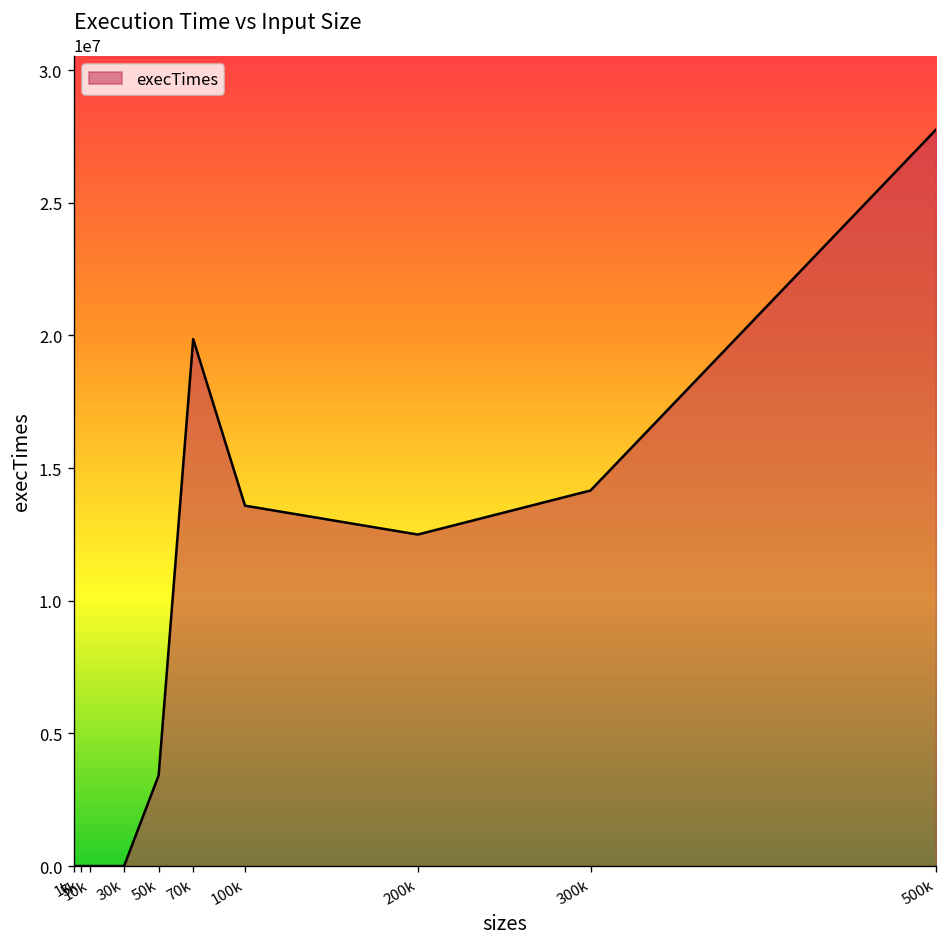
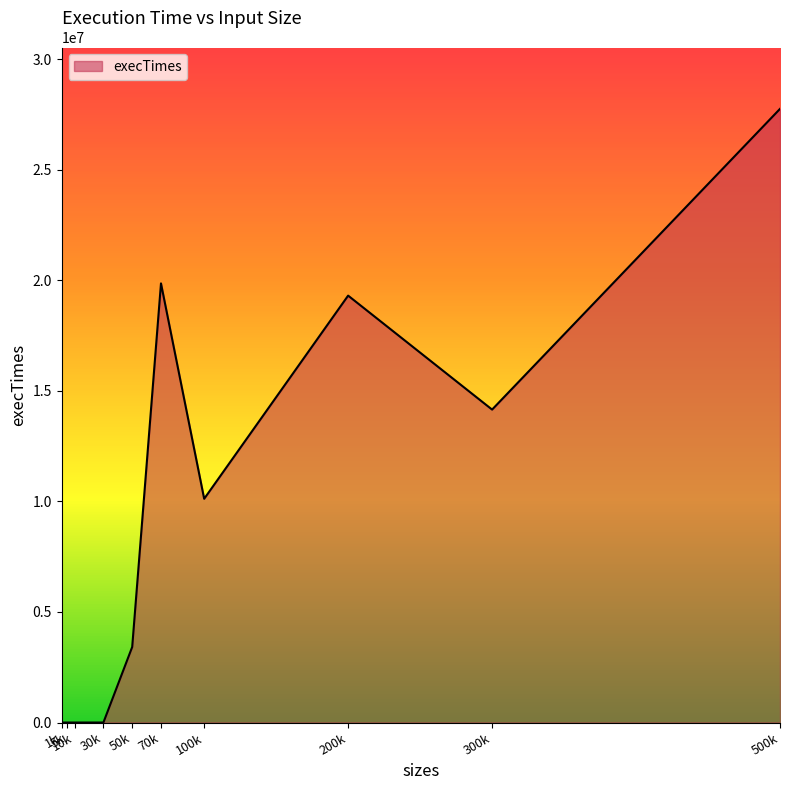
100k: 13600000 -> 10100000
200k: 12500000 -> 19300000
